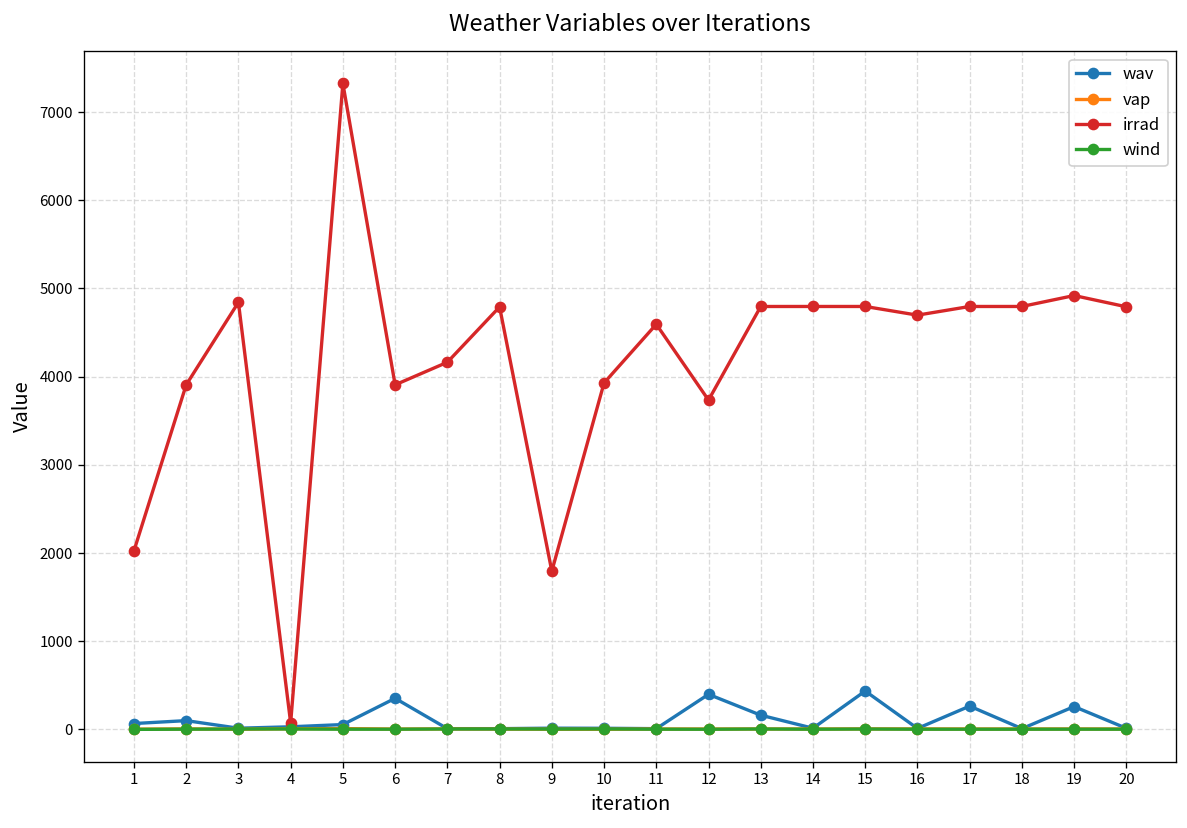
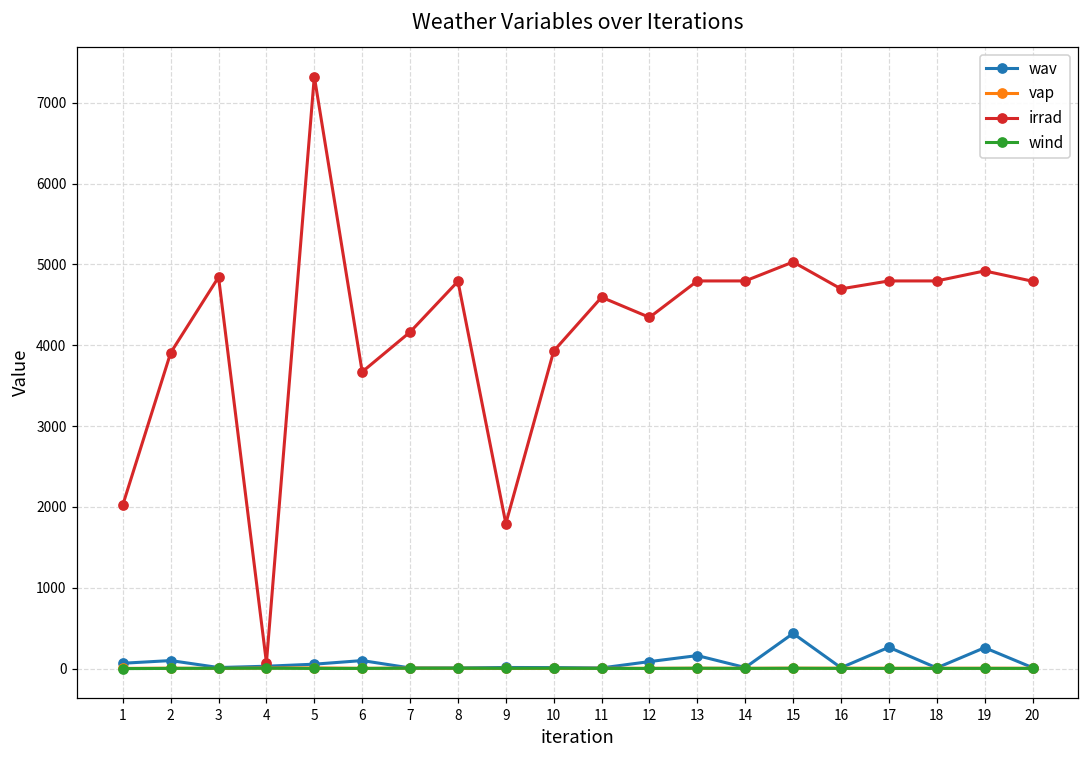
wav, 6: 400 -> 100
irrad, 6: 3900 -> 3700
wav, 12: 400 -> 100
irrad, 12: 3700 -> 4300
irrad, 15: 4800 -> 5000
